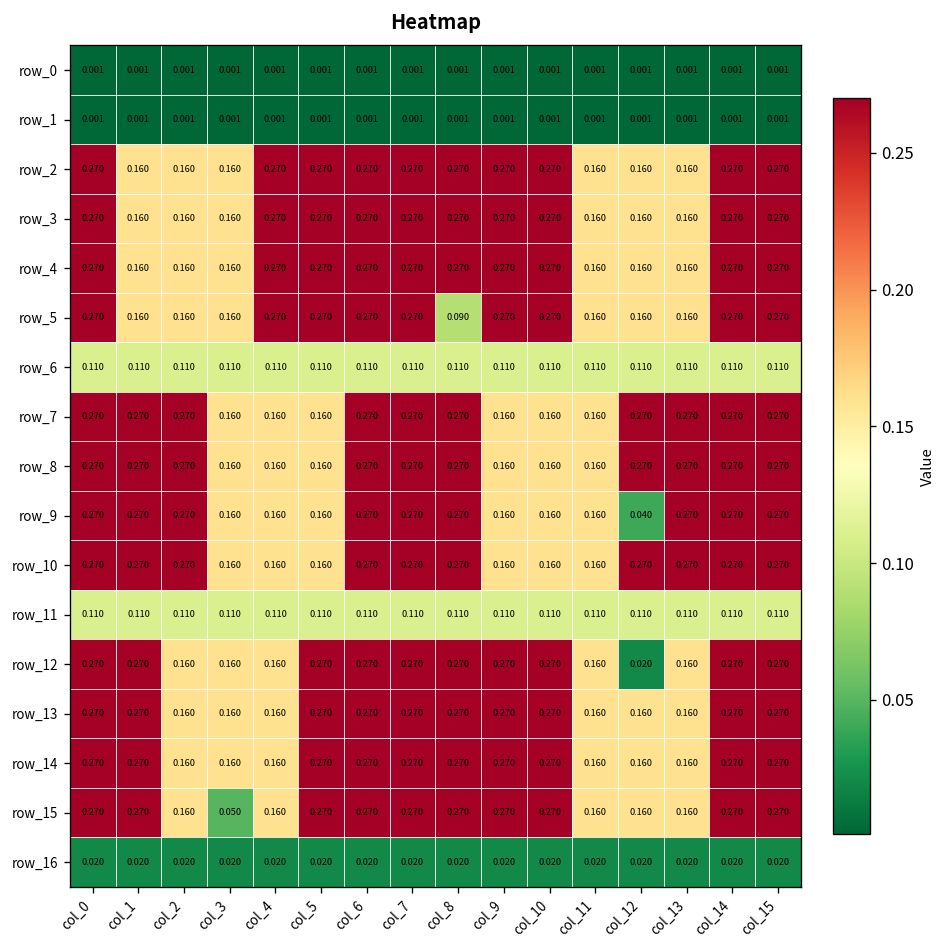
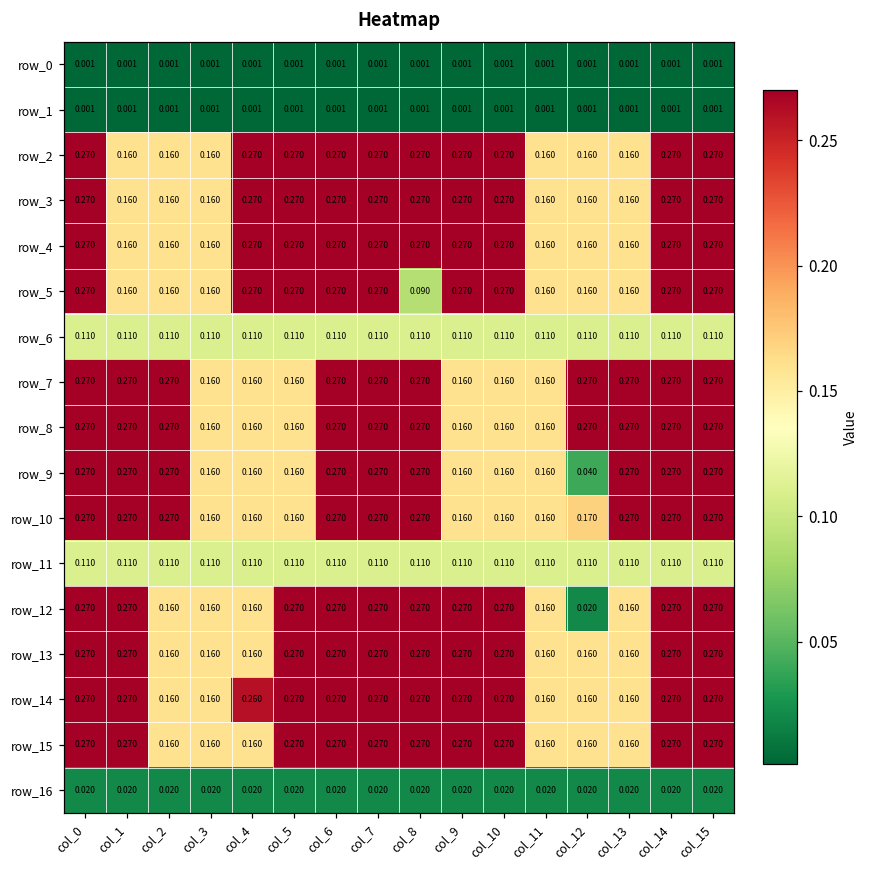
row_10, col_12: 0.270 -> 0.170
row_14, col_4: 0.160 -> 0.260
row_15, col_3: 0.050 -> 0.160
